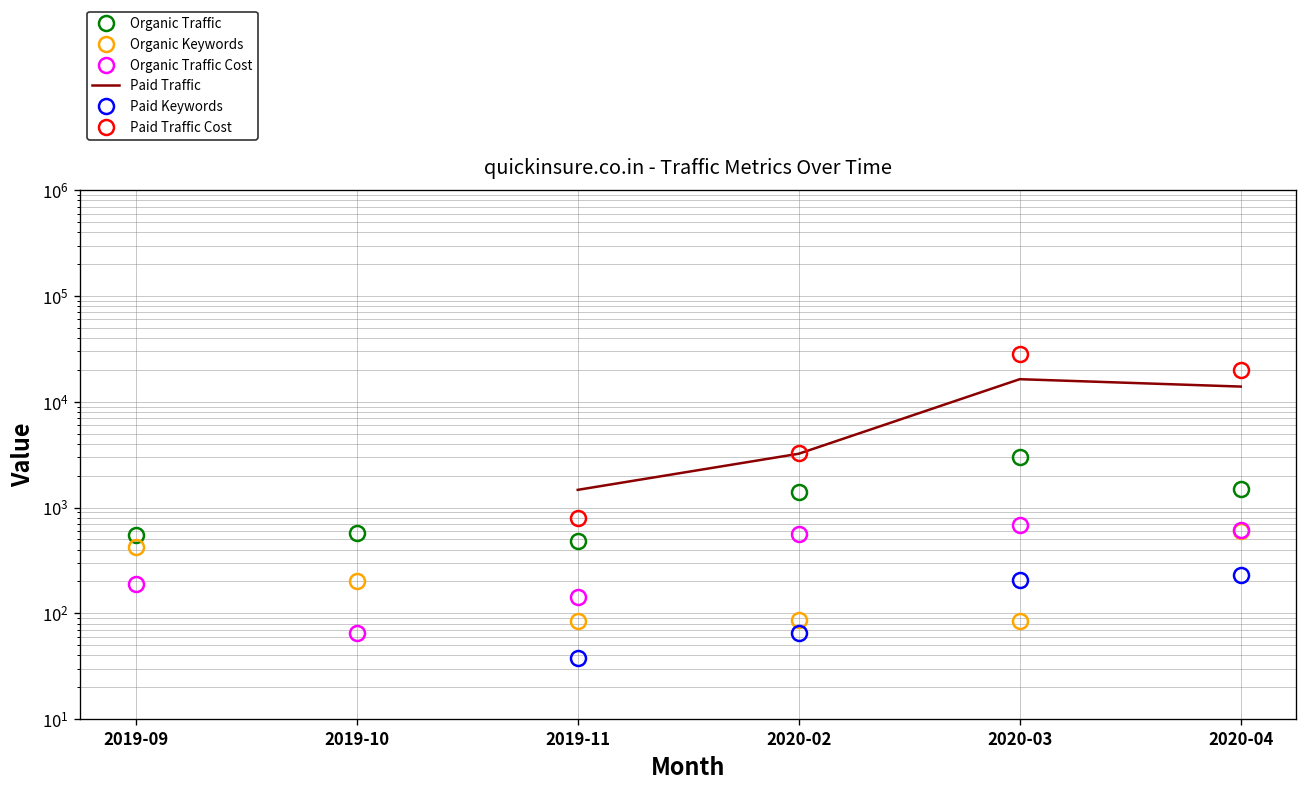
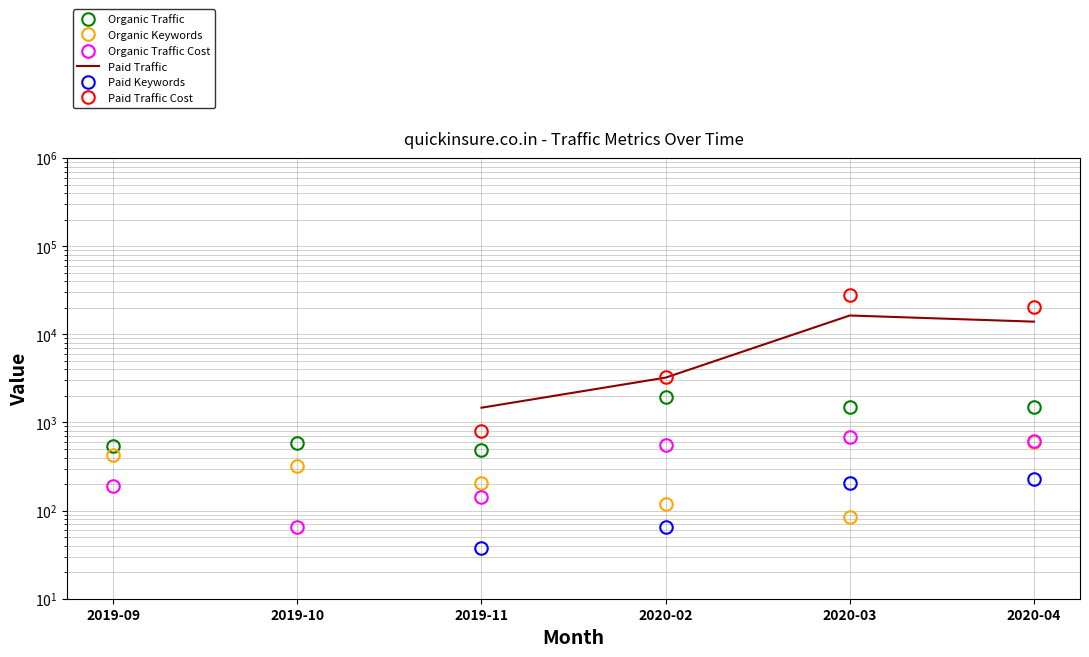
Organic Keywords, 2019-10: 200 -> 320
Organic Keywords, 2019-11: 80 -> 210
Organic Traffic, 2020-02: 1400 -> 2000
Organic Keywords, 2020-02: 90 -> 120
Organic Traffic, 2020-03: 3000 -> 1500
